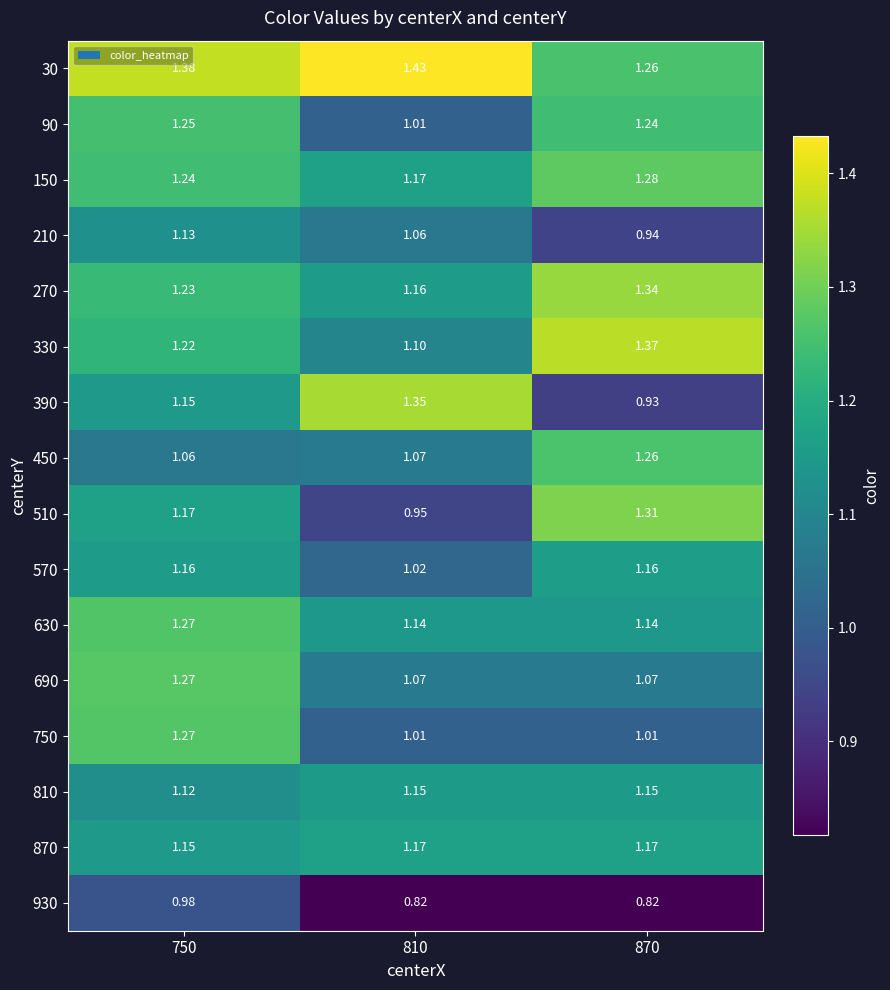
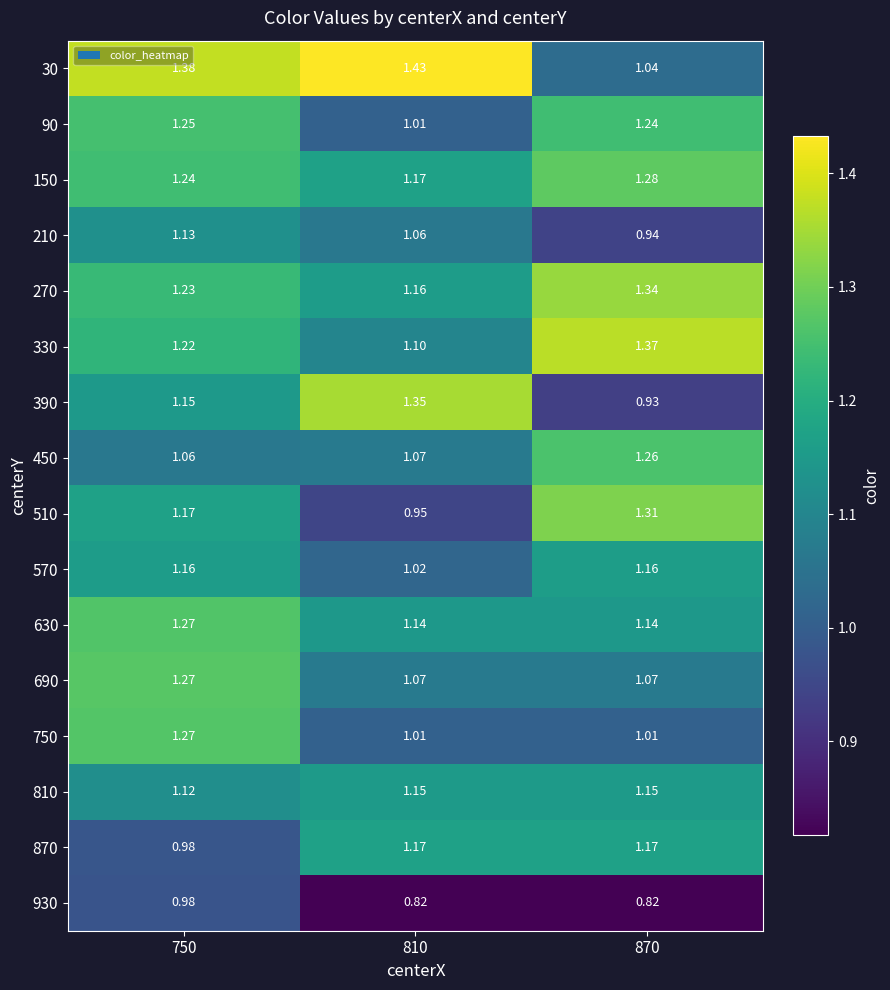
30, 870: 1.26 -> 1.04
870, 750: 1.15 -> 0.98
